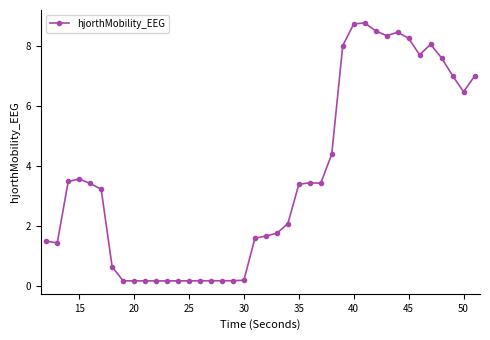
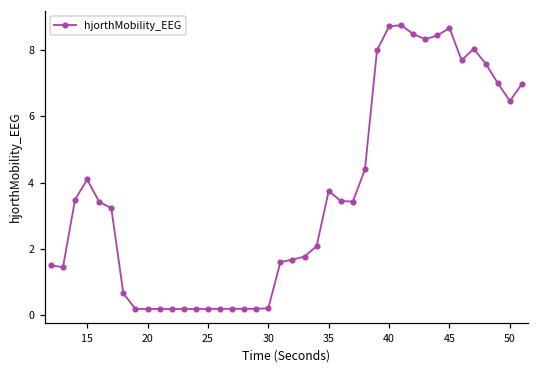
15: 3.6 -> 4.1
35: 3.4 -> 3.7
45: 8.2 -> 8.7
